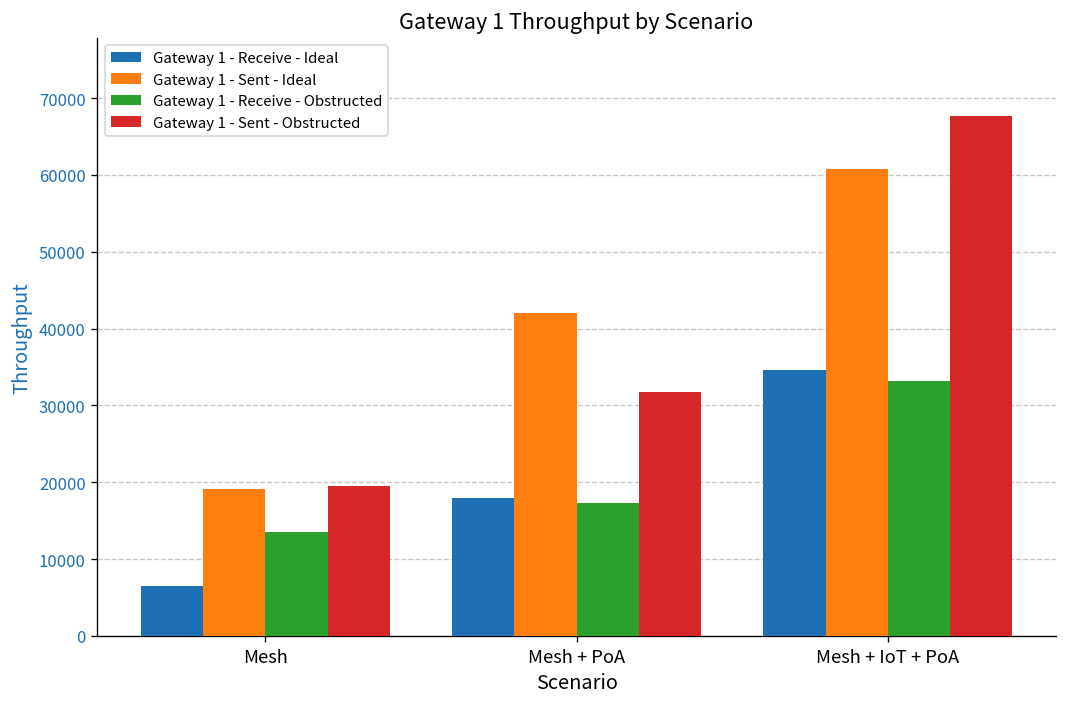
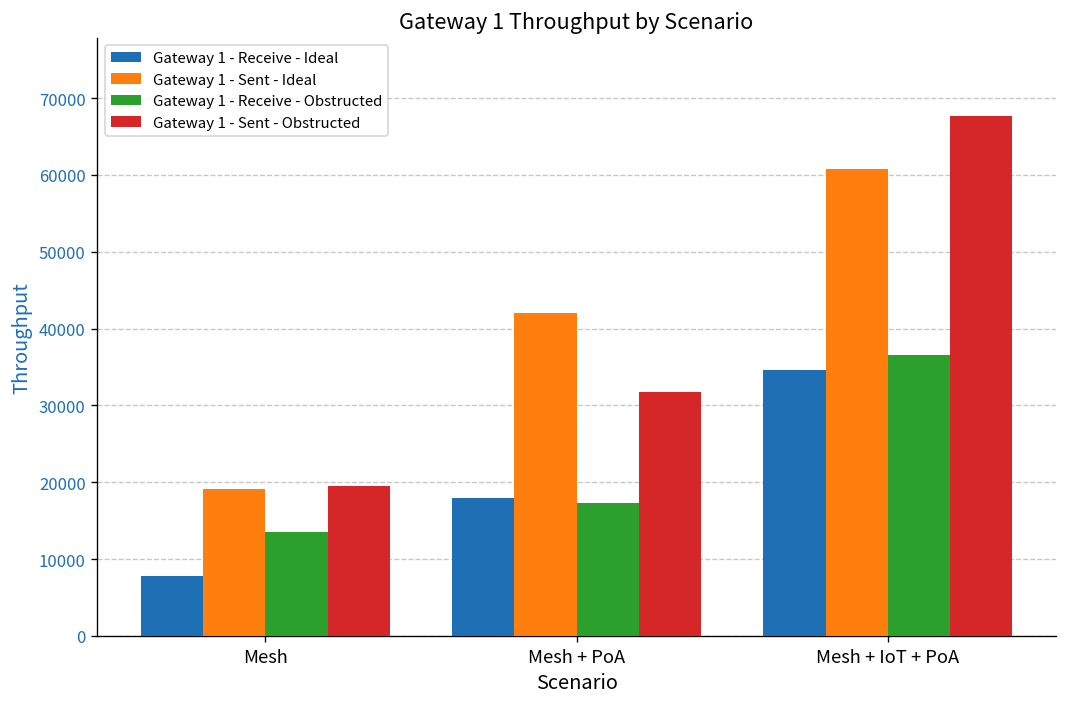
Gateway 1 - Receive - Ideal, Mesh: 6000 -> 8000
Gateway 1 - Receive - Obstructed, Mesh + IoT + PoA: 33000 -> 37000
